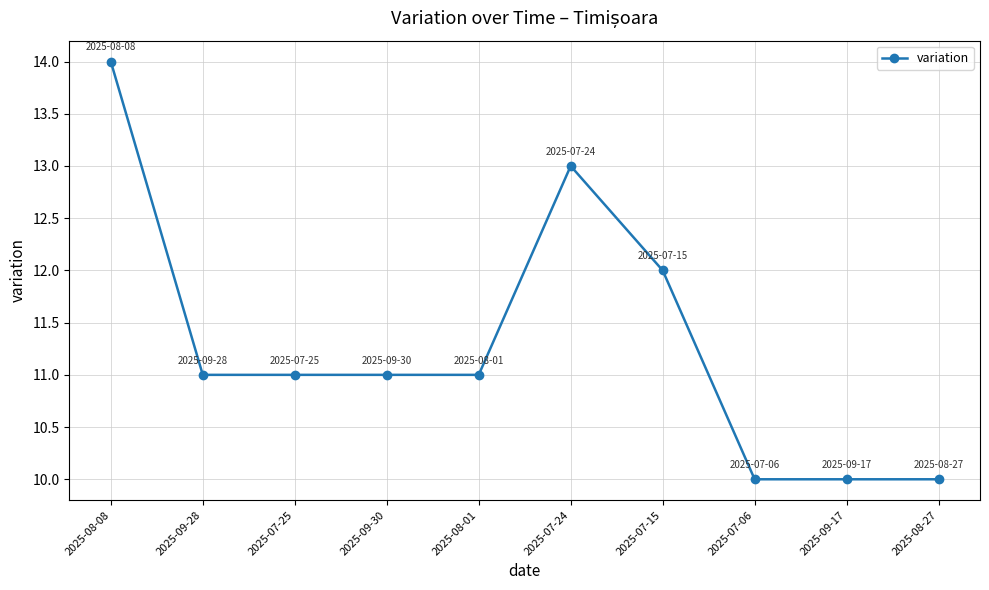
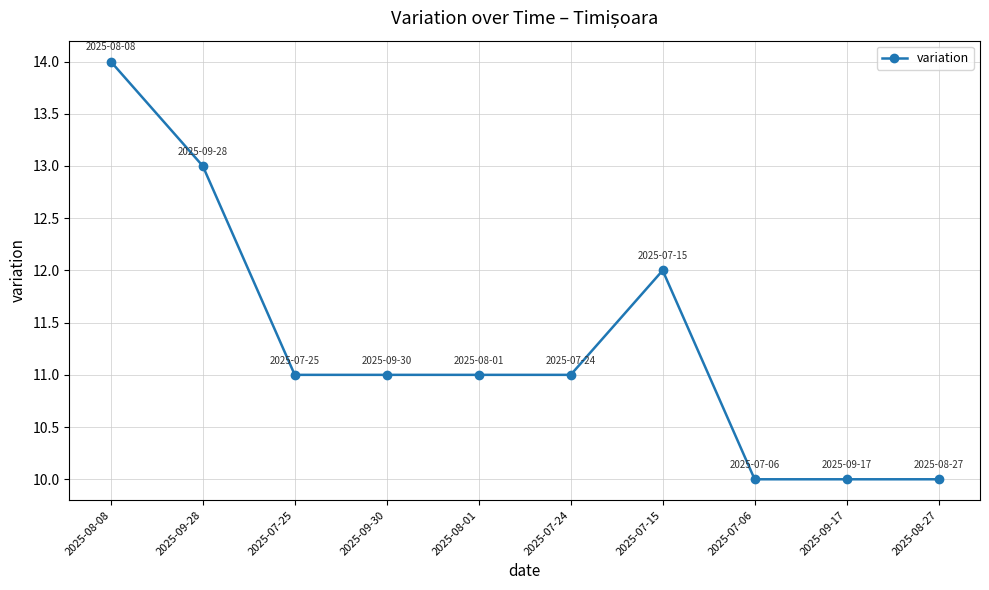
2025-09-28: 11 -> 13
2025-07-24: 13 -> 11
